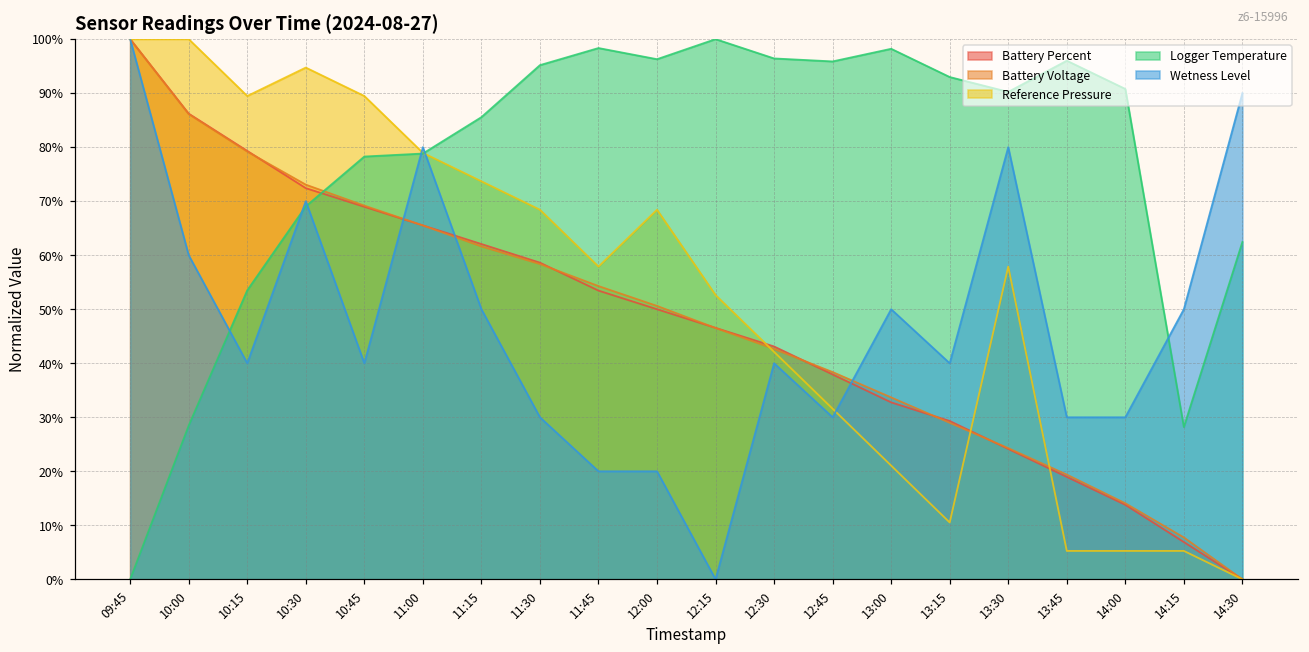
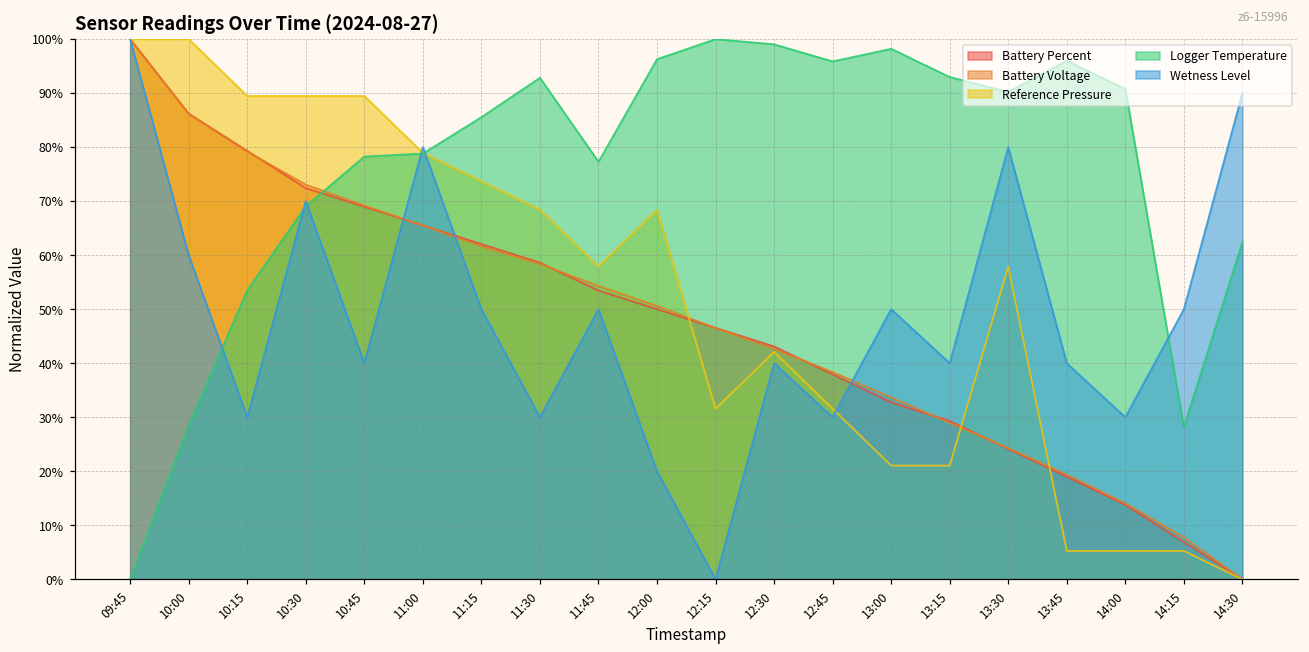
Wetness Level, 10:15: 40% -> 30%
Reference Pressure, 10:30: 95% -> 89%
Logger Temperature, 11:30: 95% -> 93%
Logger Temperature, 11:45: 98% -> 77%
Wetness Level, 11:45: 20% -> 50%
Reference Pressure, 12:15: 53% -> 32%
Logger Temperature, 12:30: 96% -> 99%
Reference Pressure, 13:15: 11% -> 21%
Wetness Level, 13:45: 30% -> 40%
